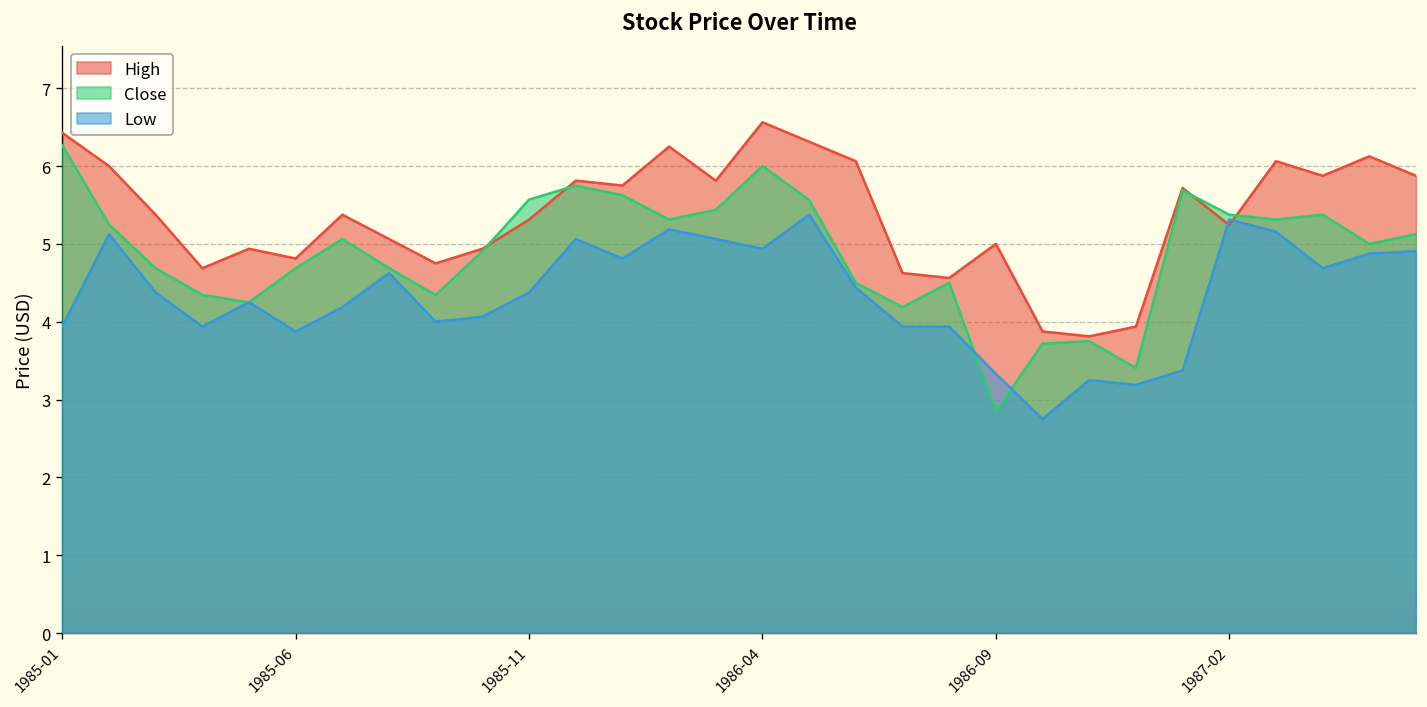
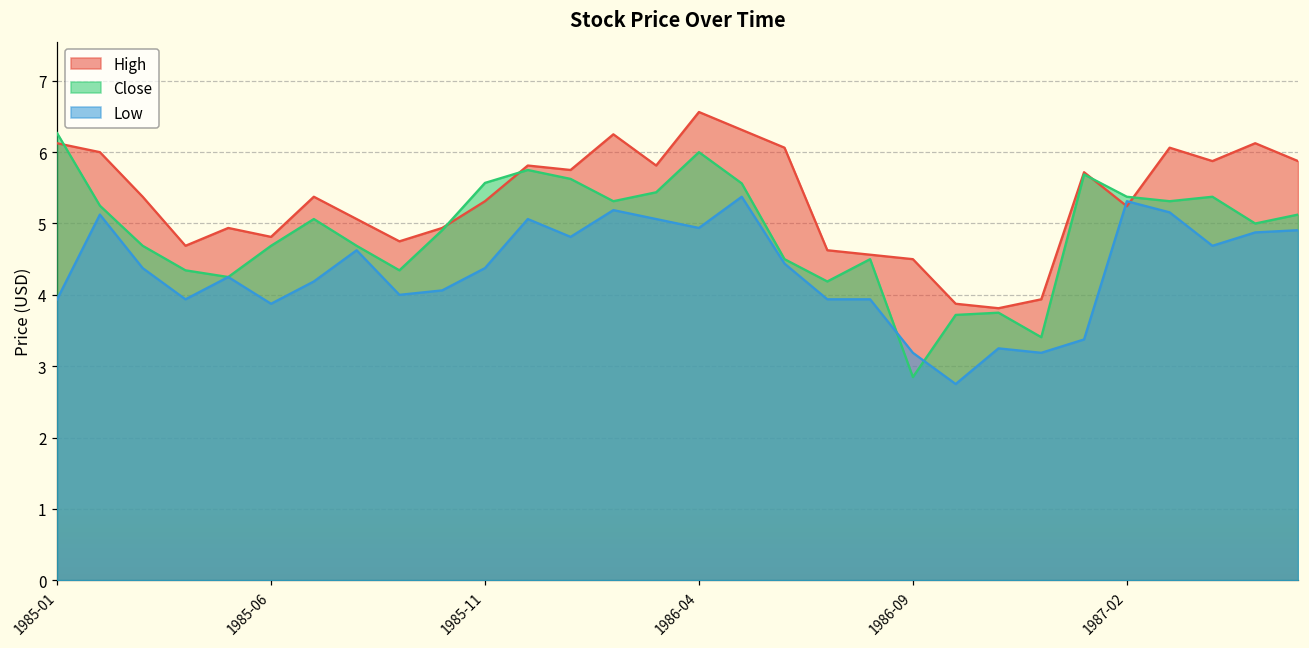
High, 1985-01: 6.4 -> 6.1
High, 1986-09: 5.0 -> 4.5
Low, 1986-09: 3.3 -> 3.2
